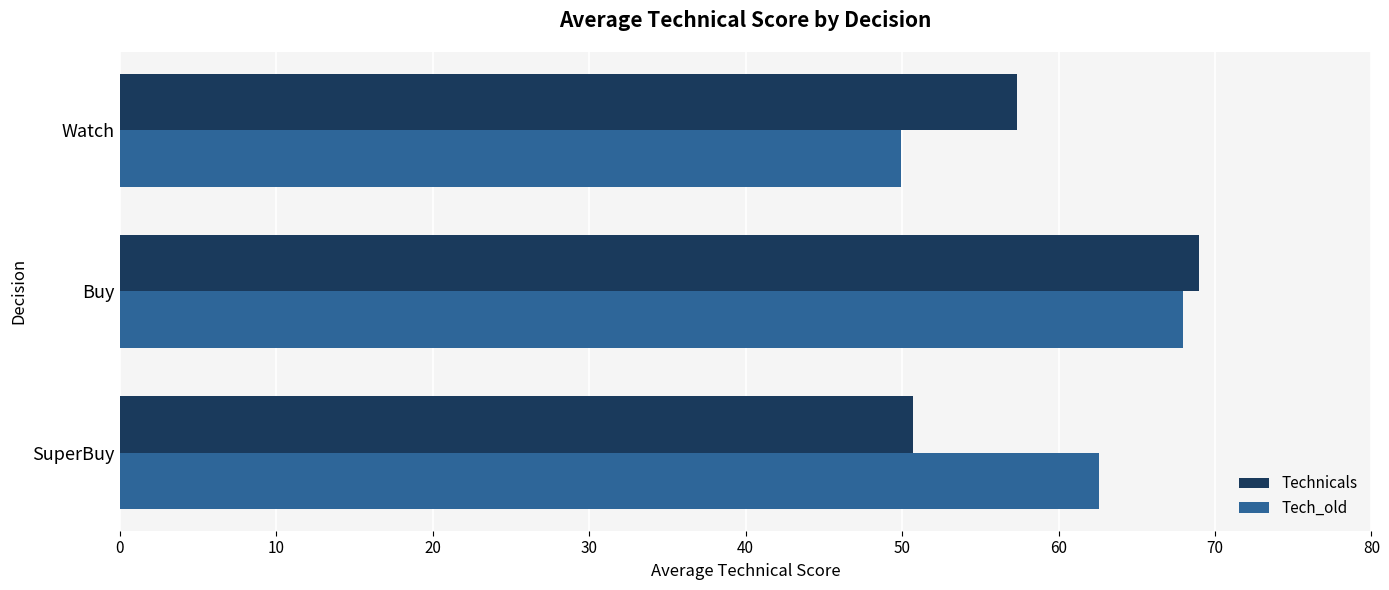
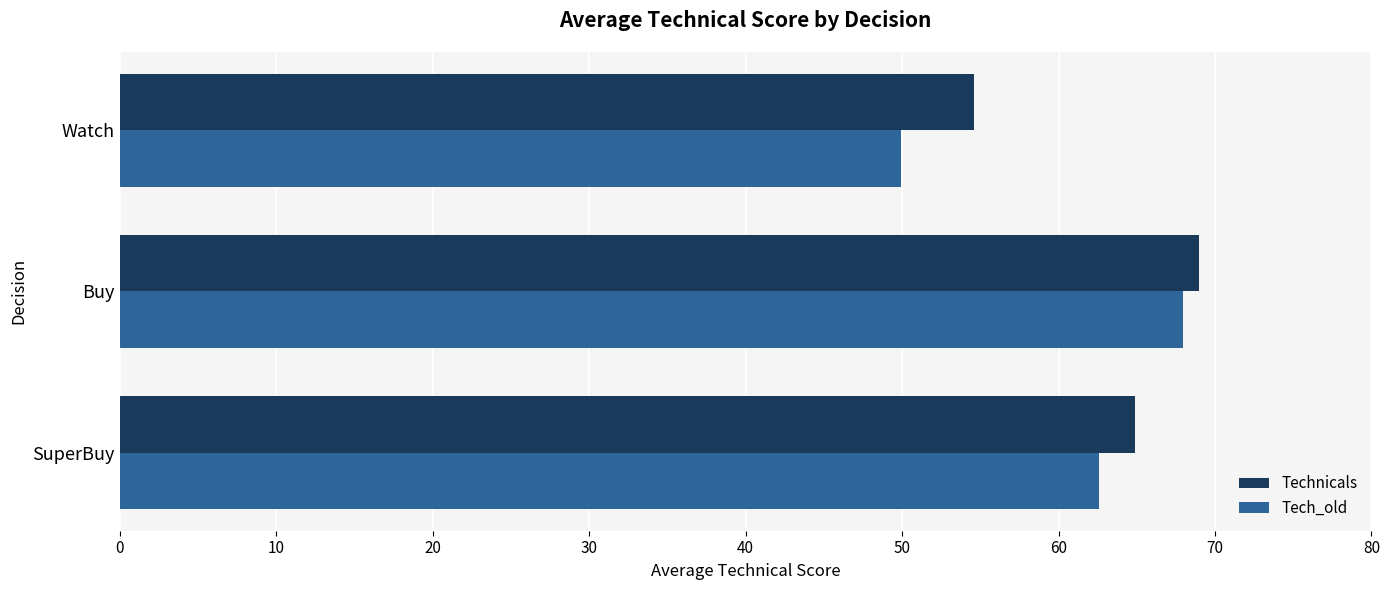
Technicals, Watch: 57.4 -> 54.6
Technicals, SuperBuy: 50.7 -> 64.9
